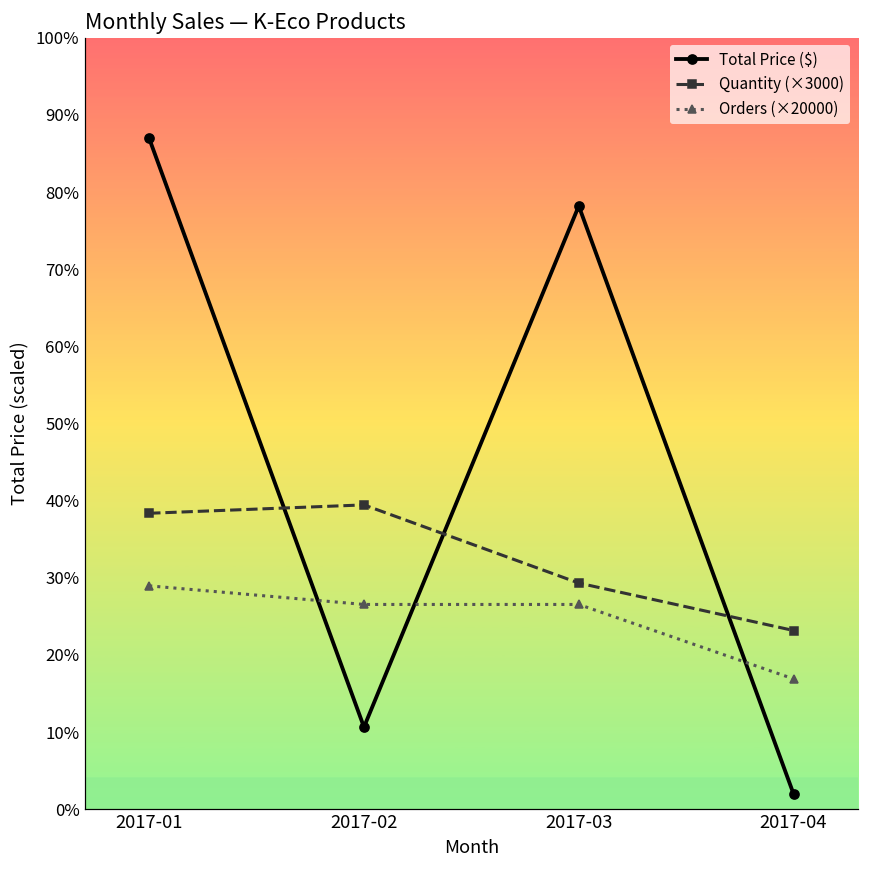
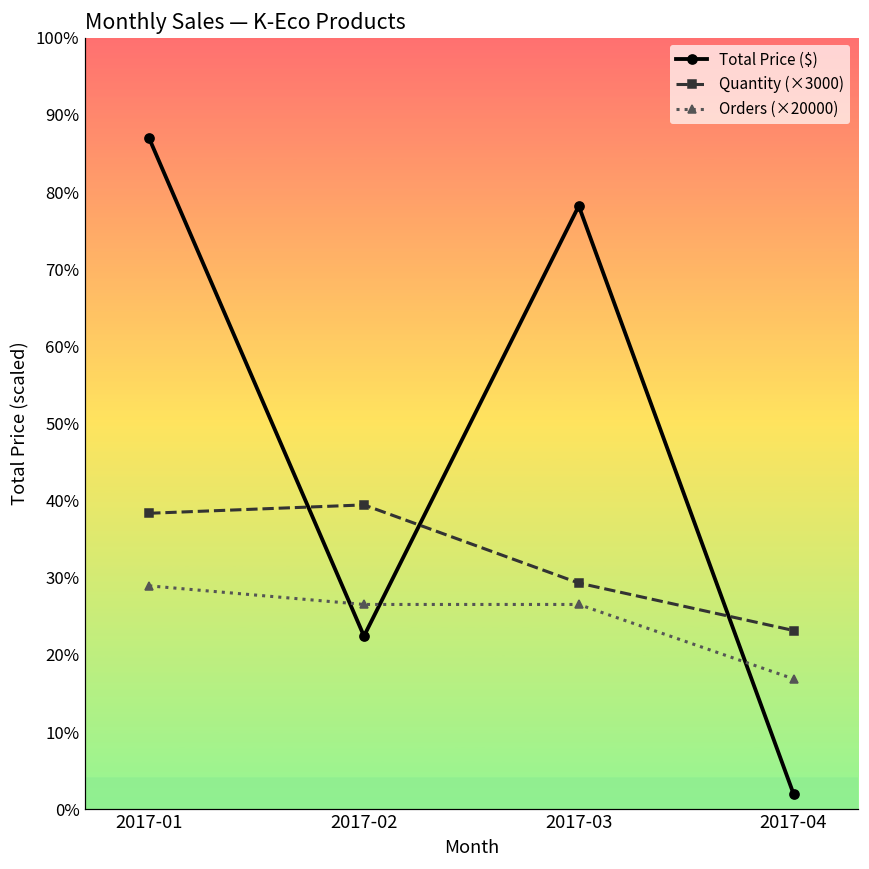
Total Price ($), 2017-02: 11% -> 22%
